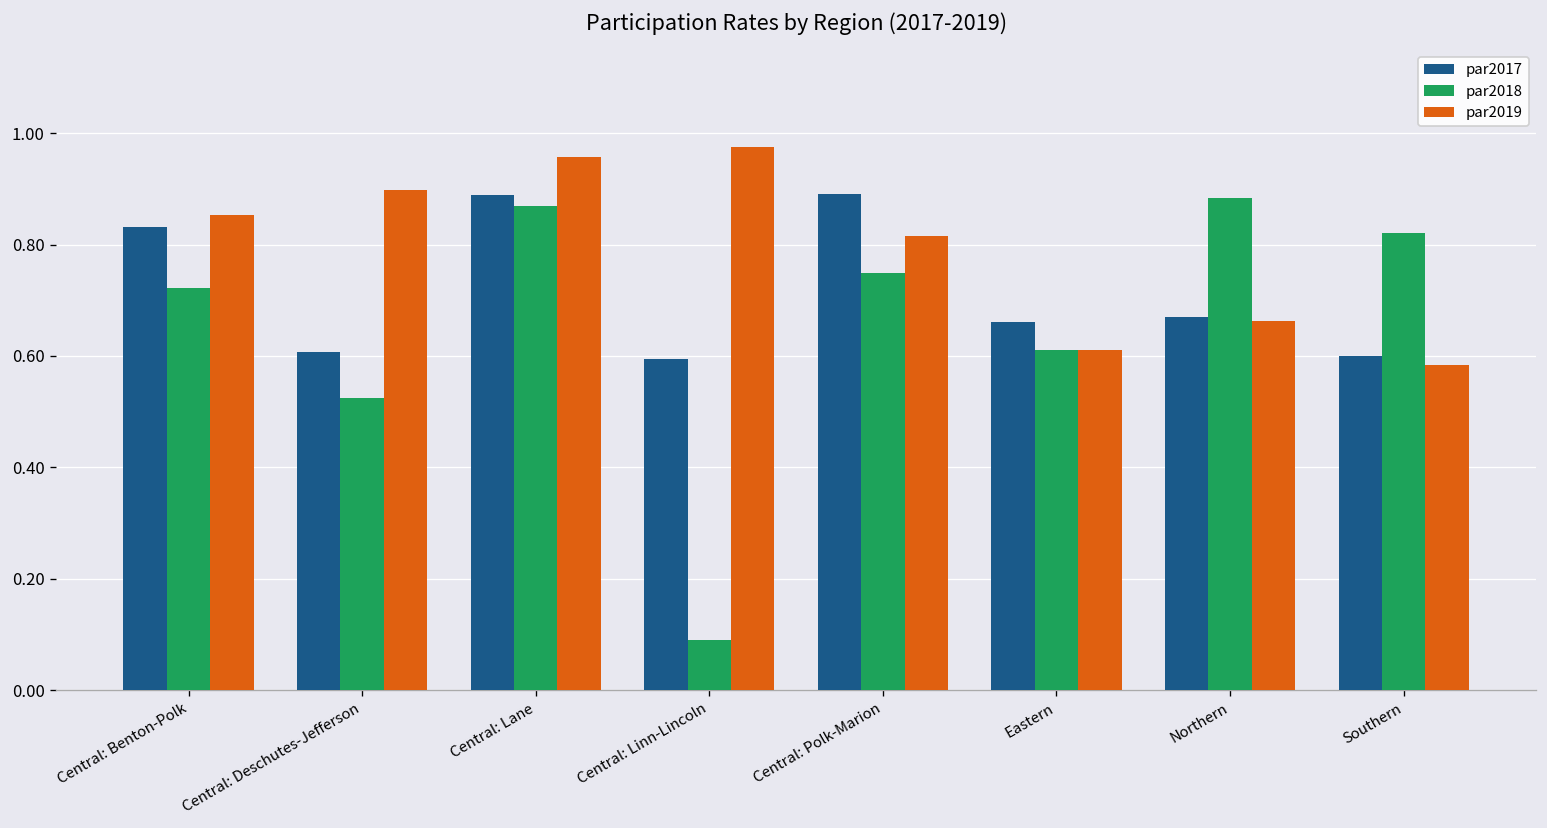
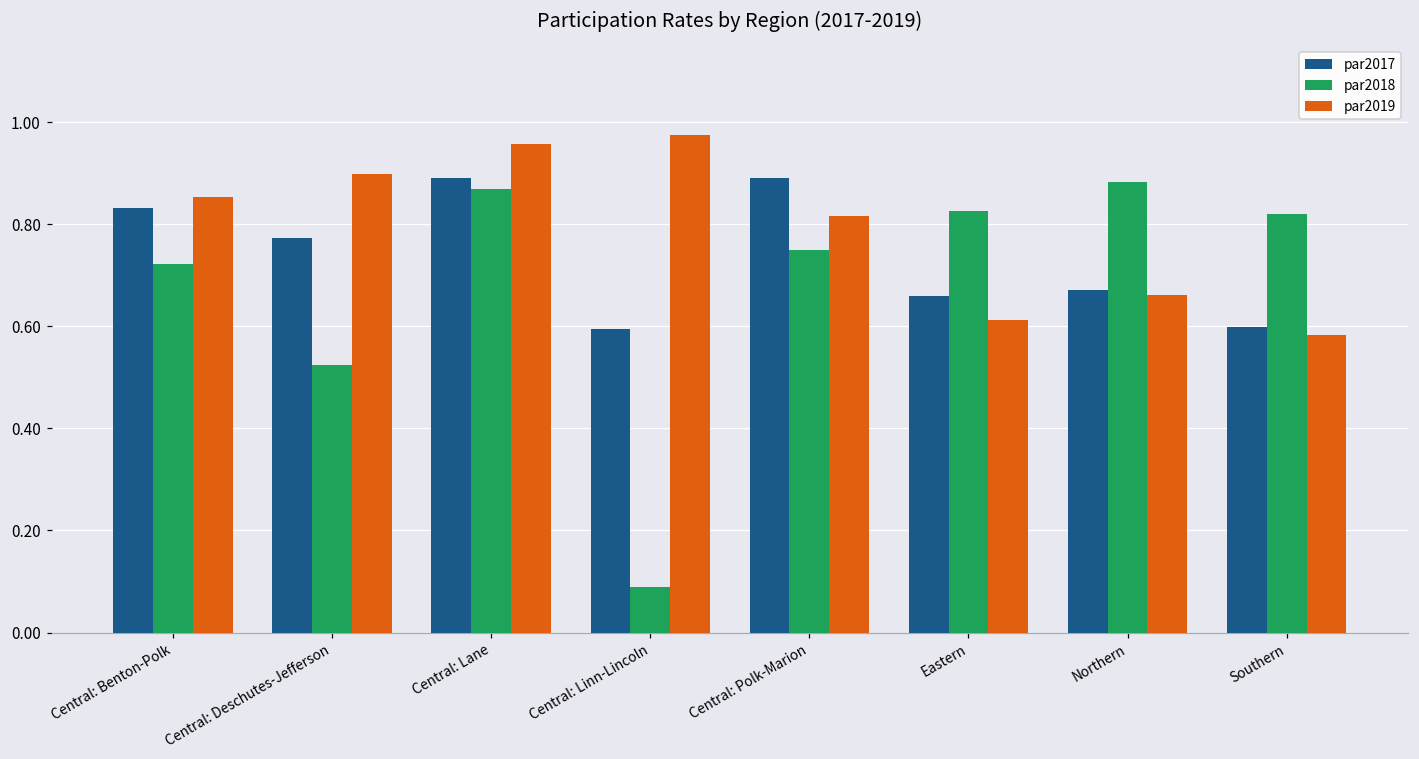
par2017, Central: Deschutes-Jefferson: 0.61 -> 0.77
par2018, Eastern: 0.61 -> 0.83
